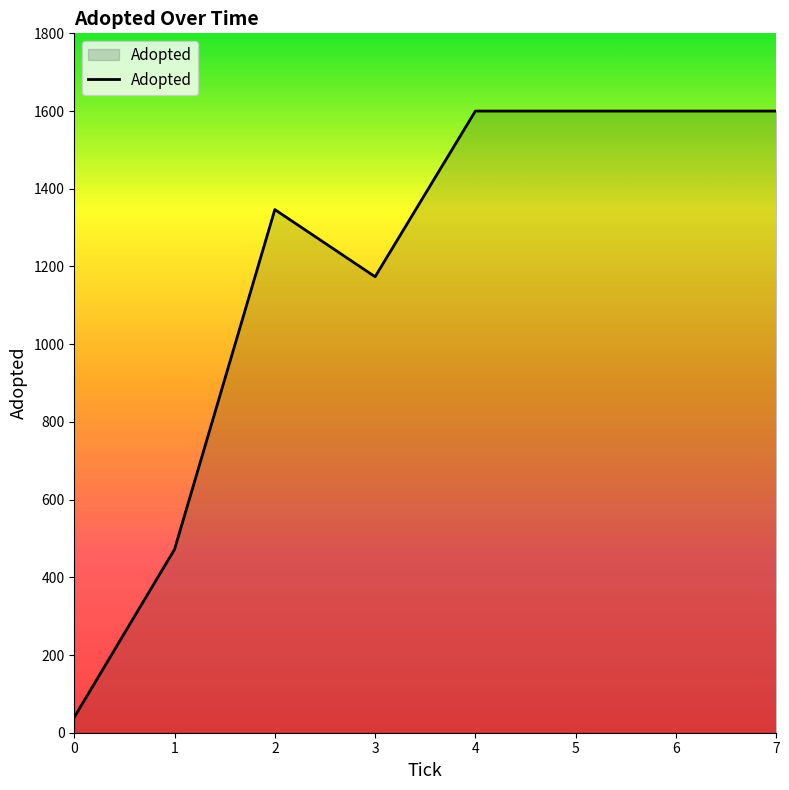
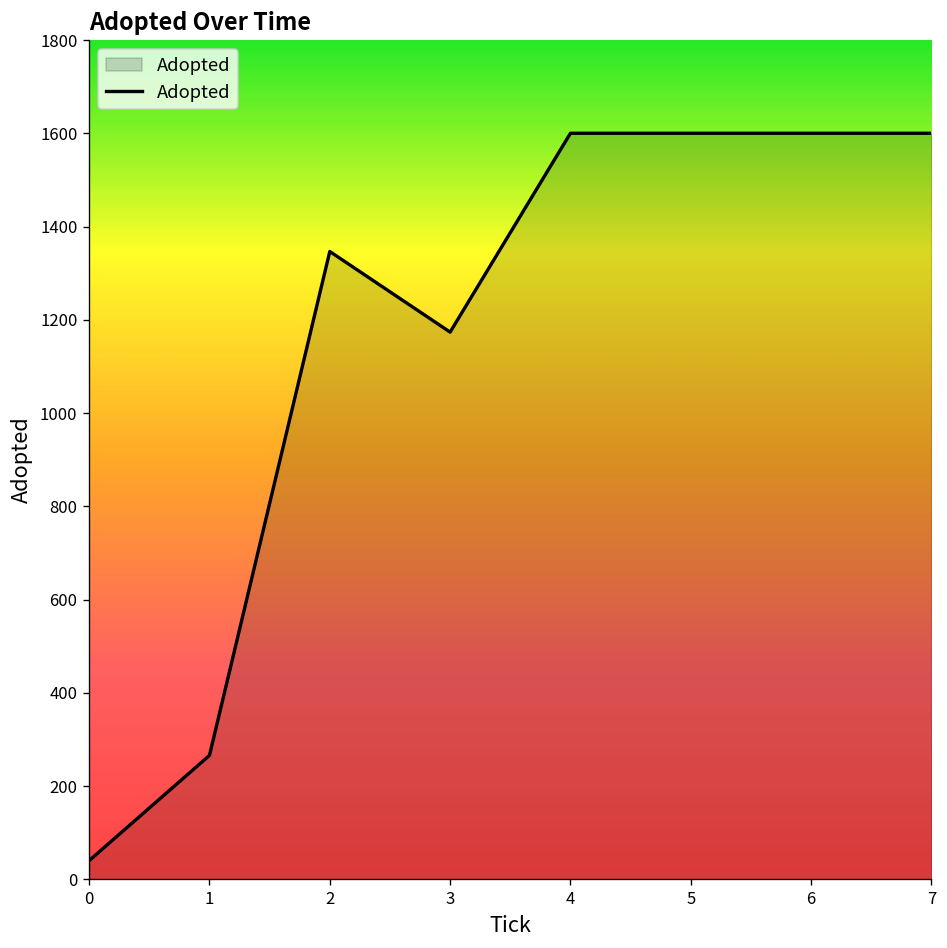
1: 470 -> 270
